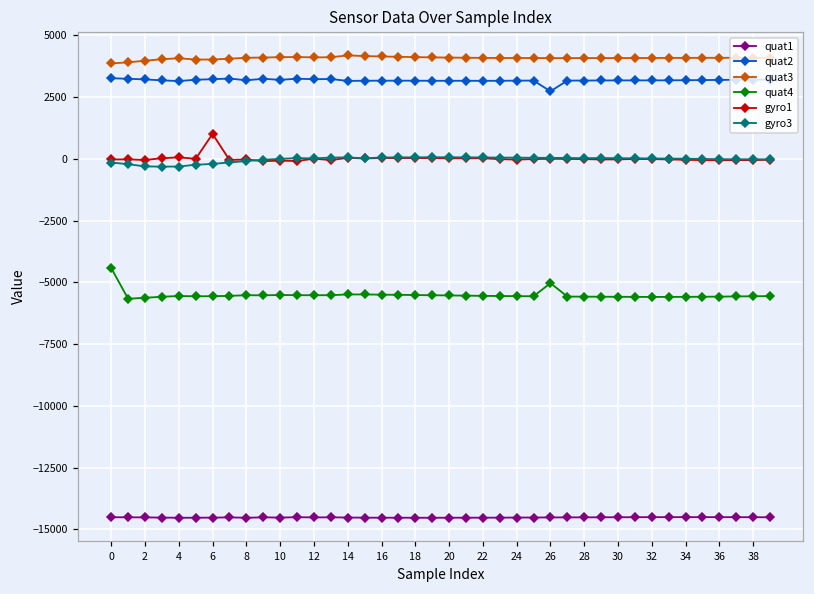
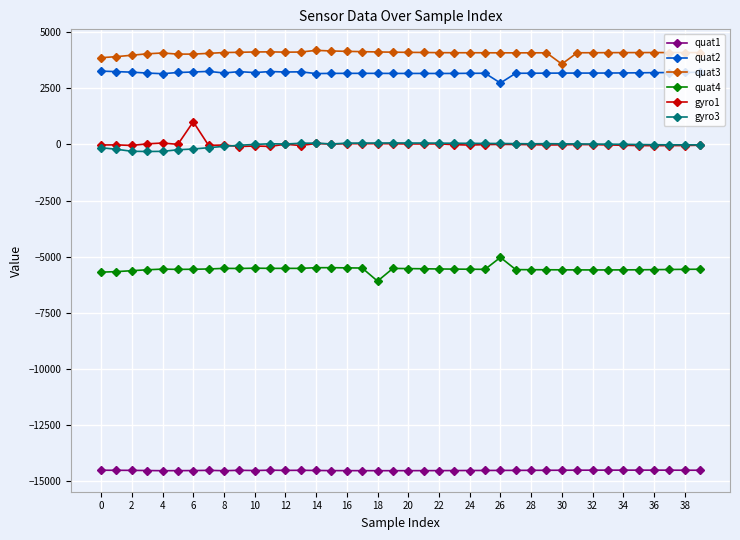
quat4, 0: -4400 -> -5700
quat4, 18: -5500 -> -6100
quat3, 30: 4100 -> 3600
